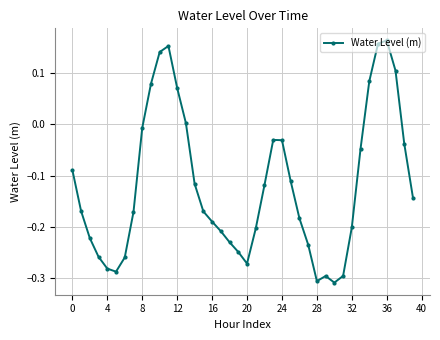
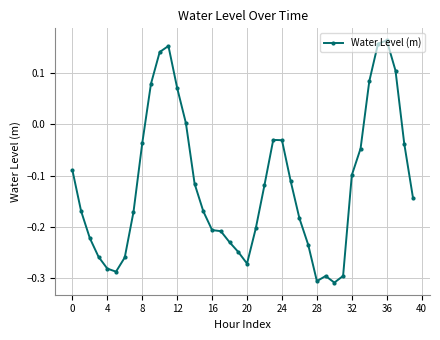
8: -0.01 -> -0.04
16: -0.19 -> -0.21
32: -0.20 -> -0.10
